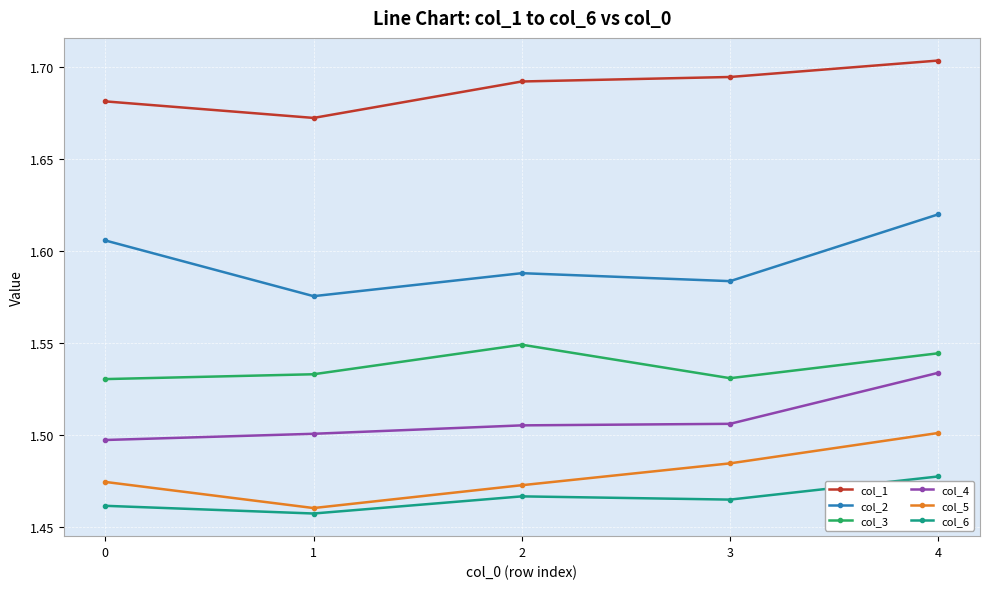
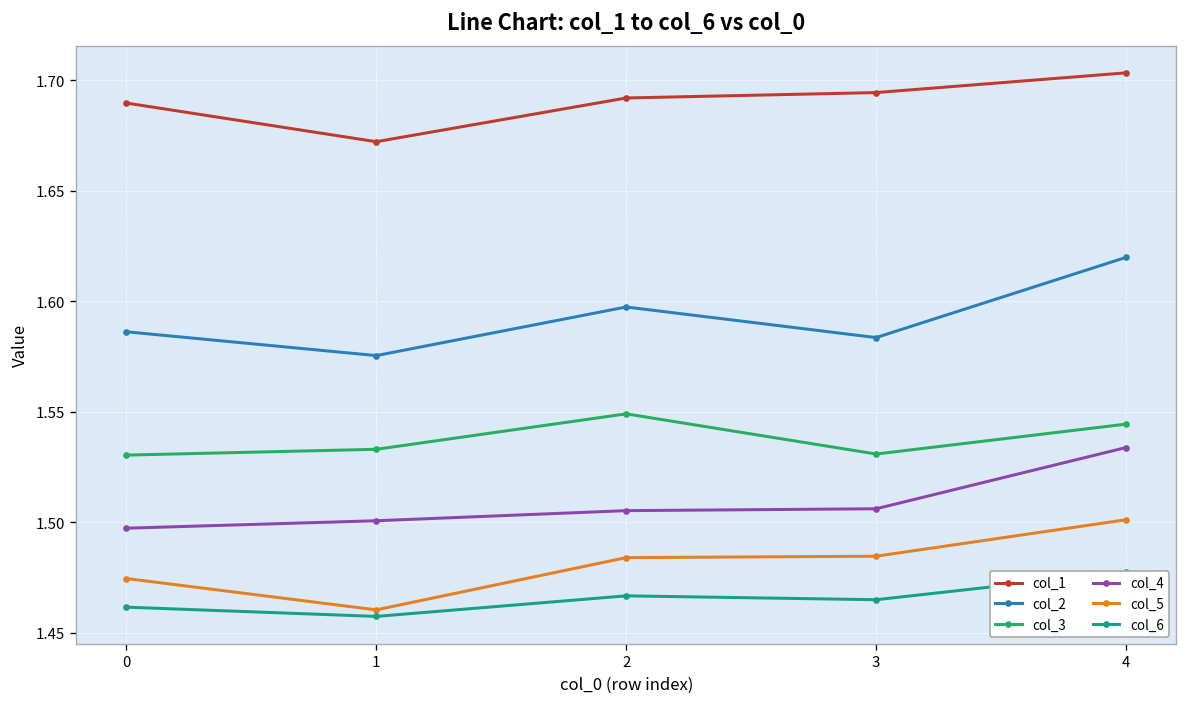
col_1, 0: 1.681 -> 1.690
col_2, 0: 1.606 -> 1.586
col_2, 2: 1.588 -> 1.597
col_5, 2: 1.473 -> 1.484
